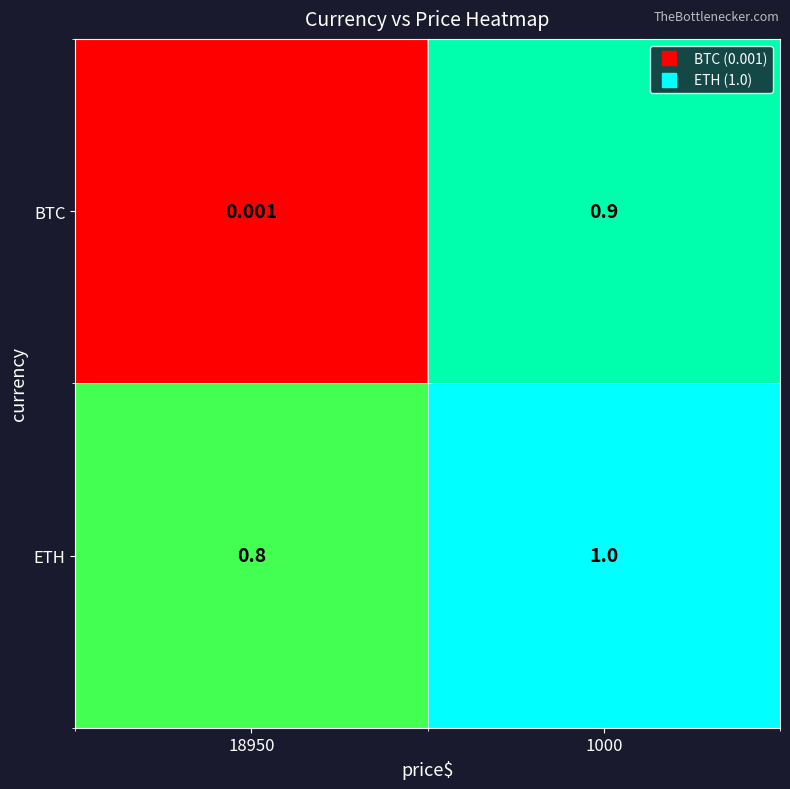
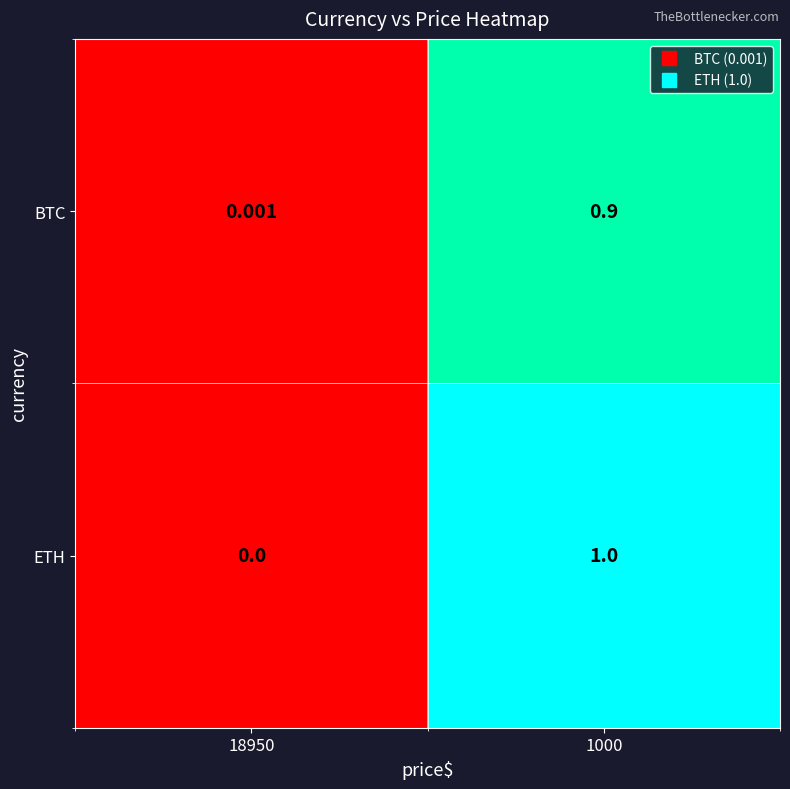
ETH, 18950: 0.8 -> 0.0
